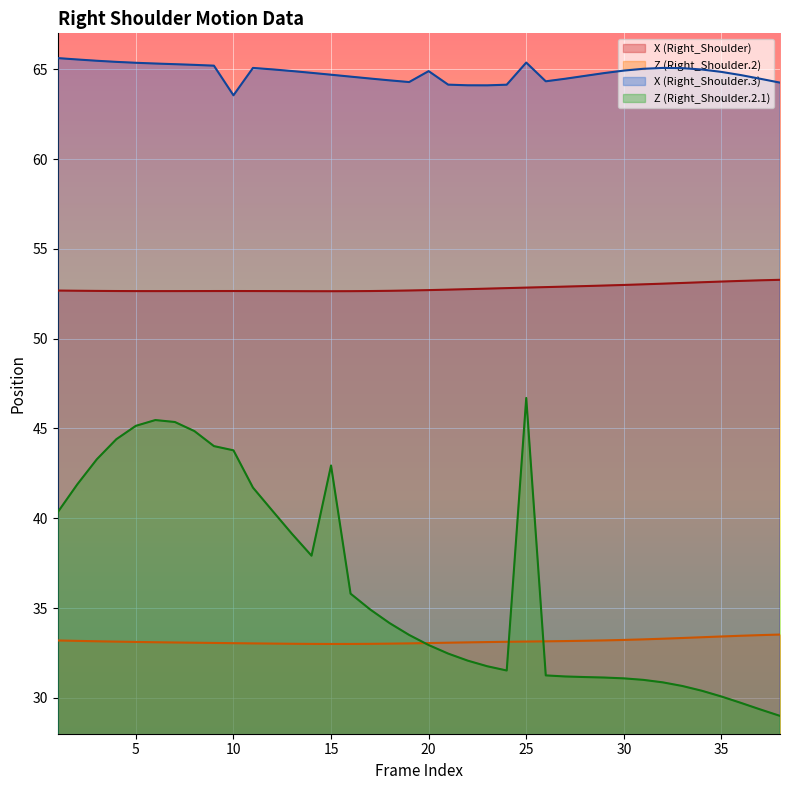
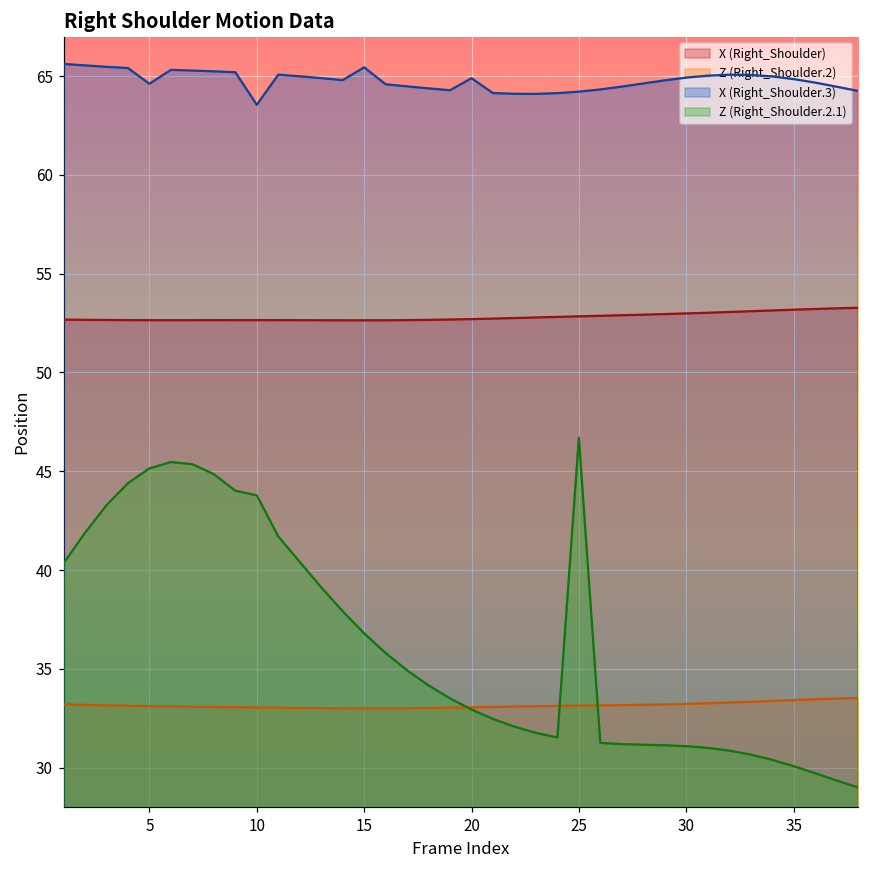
X (Right_Shoulder.3), 5: 65.4 -> 64.6
X (Right_Shoulder.3), 15: 64.7 -> 65.4
Z (Right_Shoulder.2.1), 15: 42.9 -> 36.8
X (Right_Shoulder.3), 25: 65.4 -> 64.2
